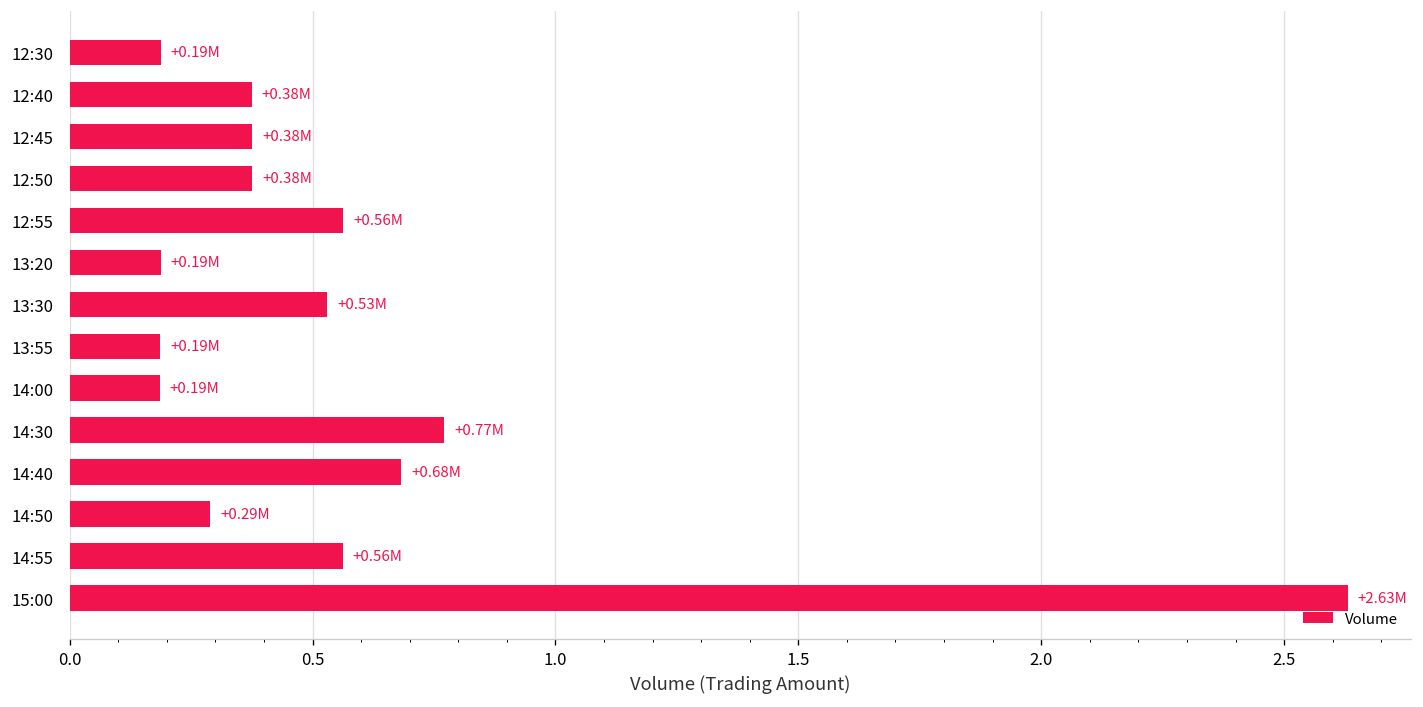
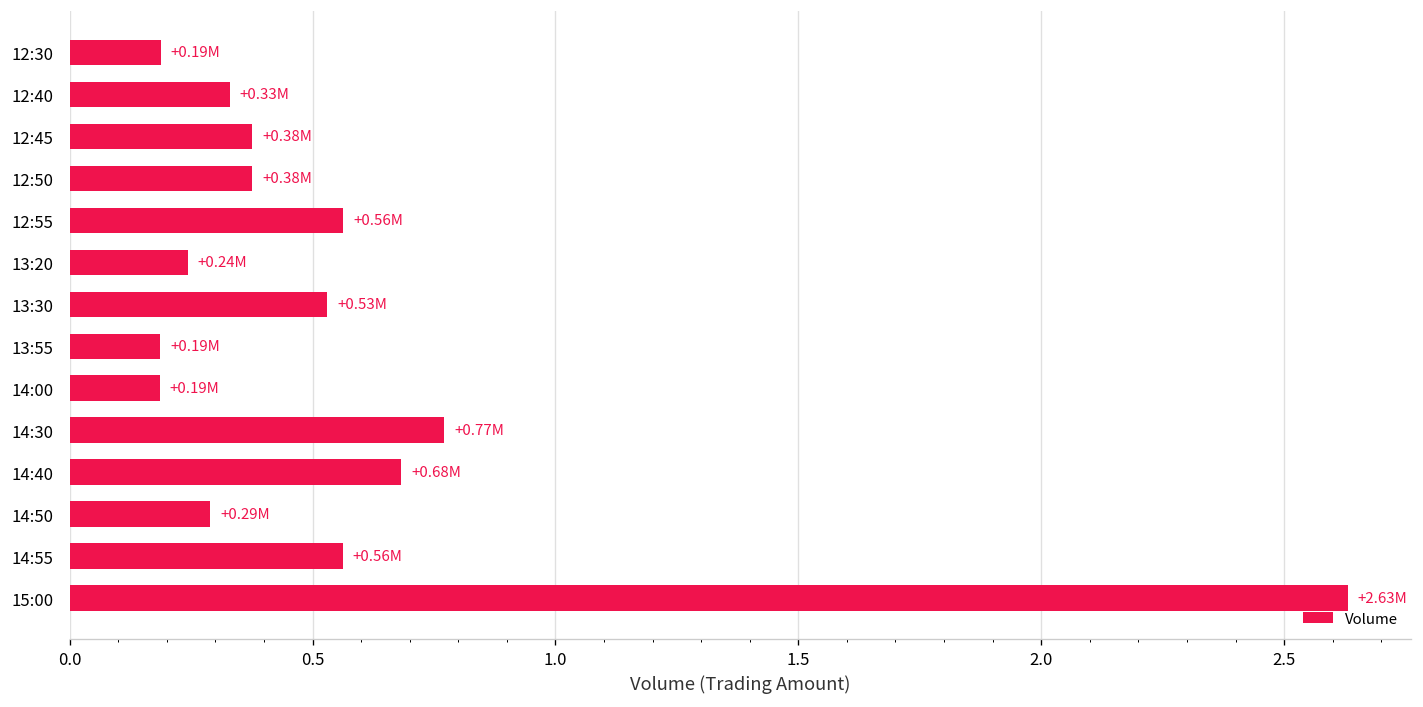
12:40: +0.38M -> +0.33M
13:20: +0.19M -> +0.24M
